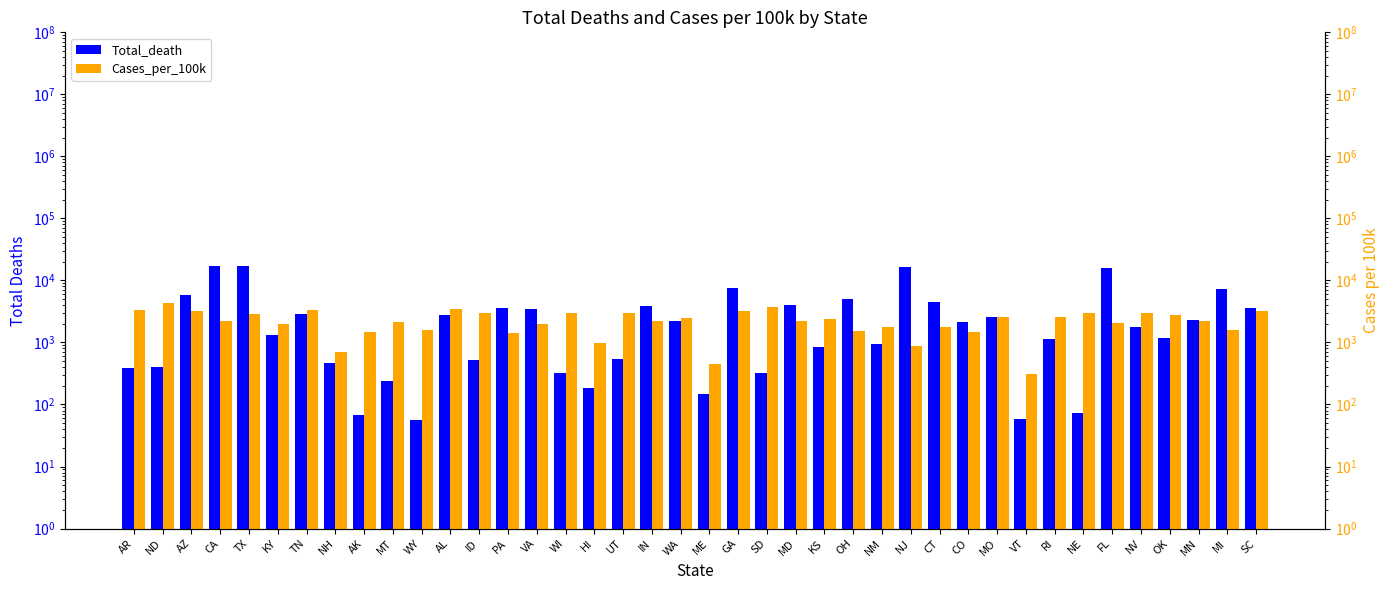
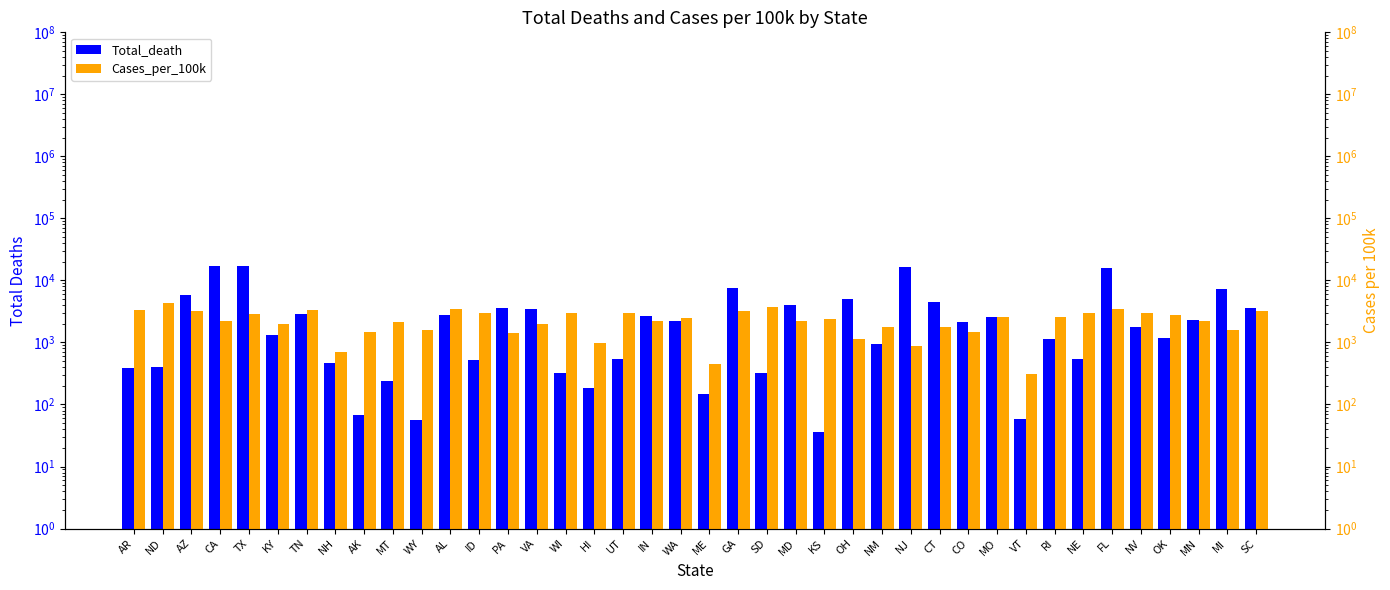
Total_death, IN: 4000 -> 2600
Total_death, KS: 900 -> 40
Total_death, NE: 70 -> 500
Cases_per_100k, OH: 1600 -> 1200
Cases_per_100k, FL: 2100 -> 3000
